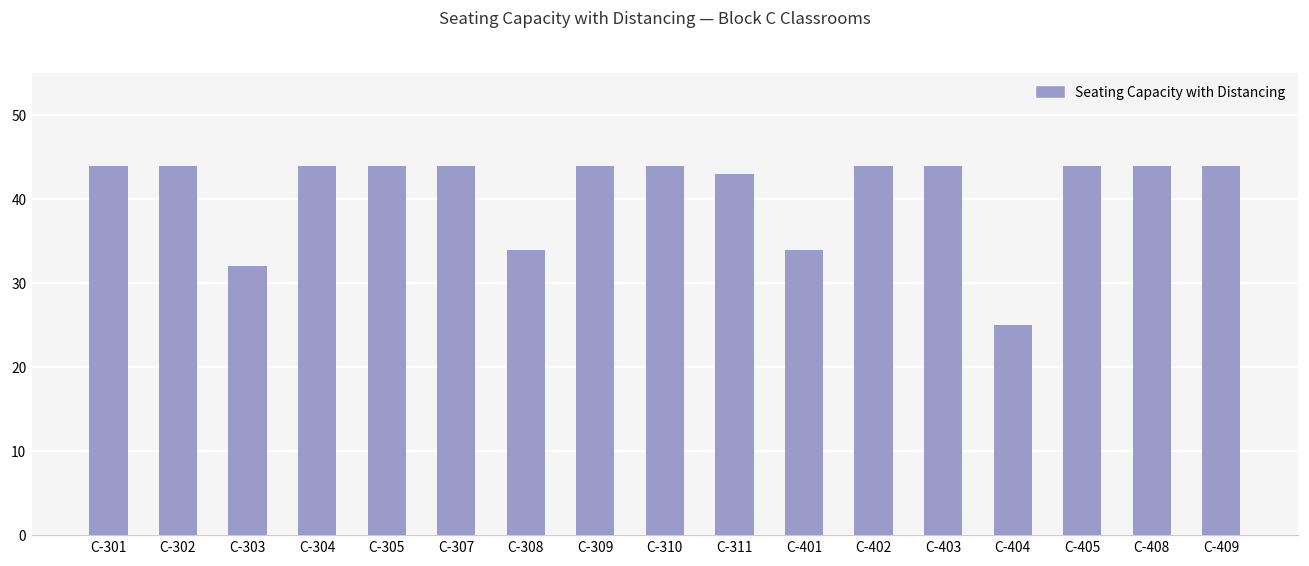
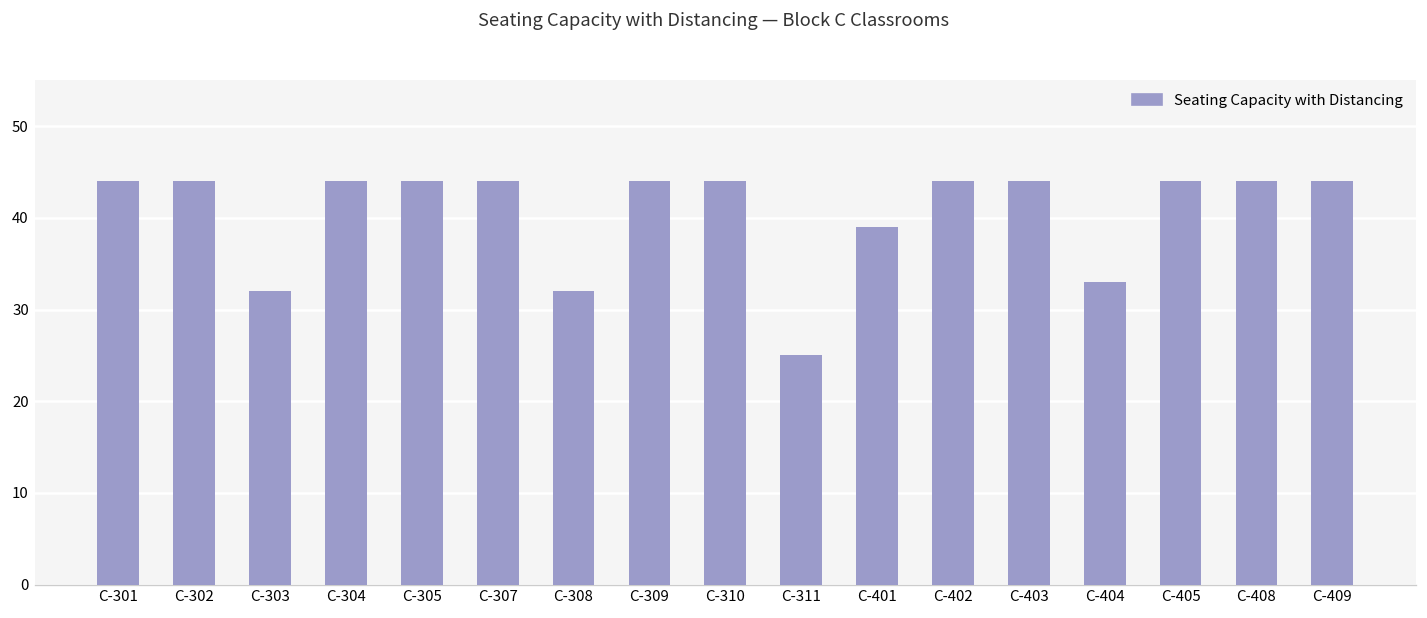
C-308: 34 -> 32
C-311: 43 -> 25
C-401: 34 -> 39
C-404: 25 -> 33
